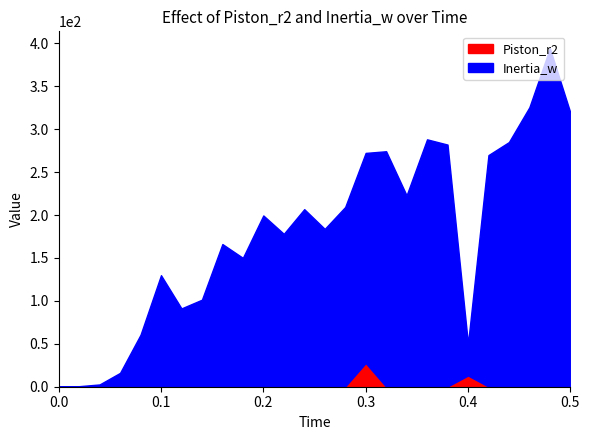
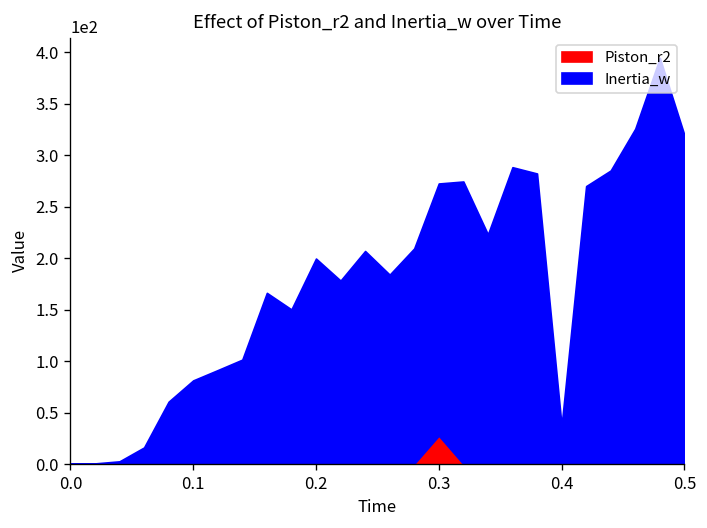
Inertia_w, 0.1: 130 -> 80
Piston_r2, 0.4: 10 -> 0
